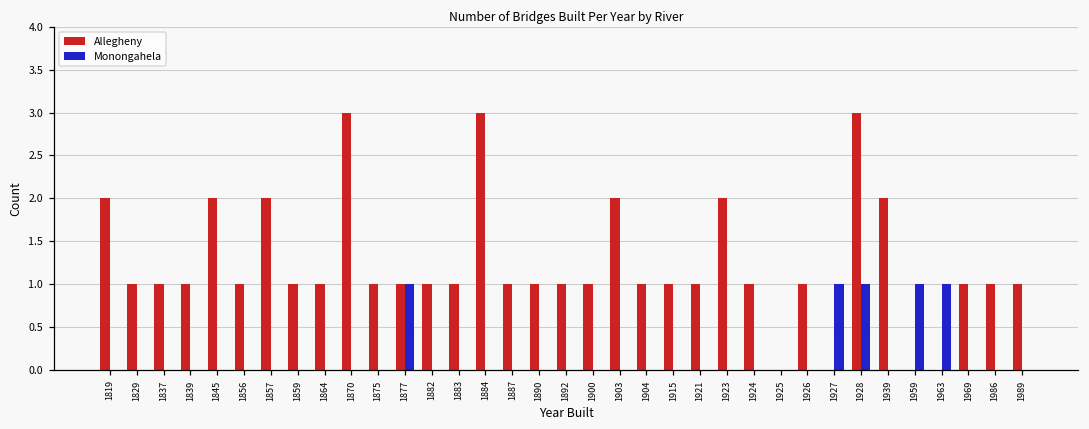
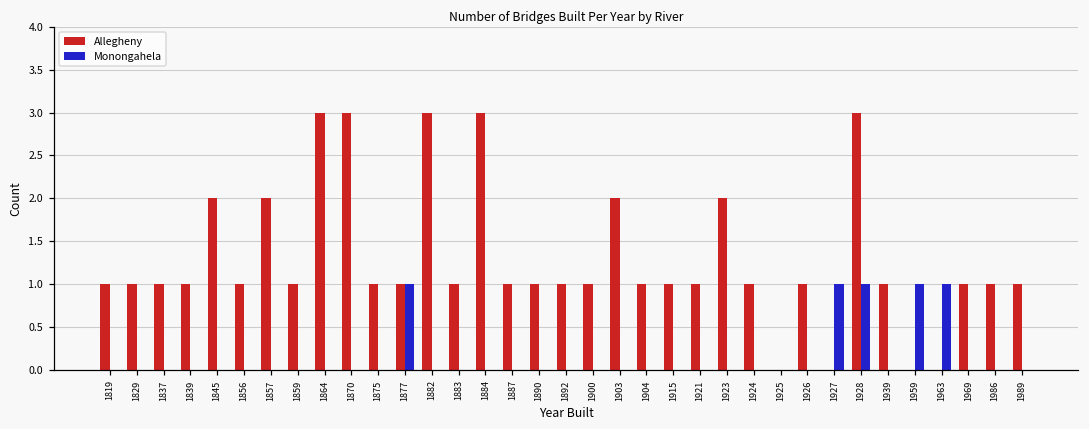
Allegheny, 1819: 2 -> 1
Allegheny, 1864: 1 -> 3
Allegheny, 1882: 1 -> 3
Allegheny, 1939: 2 -> 1
